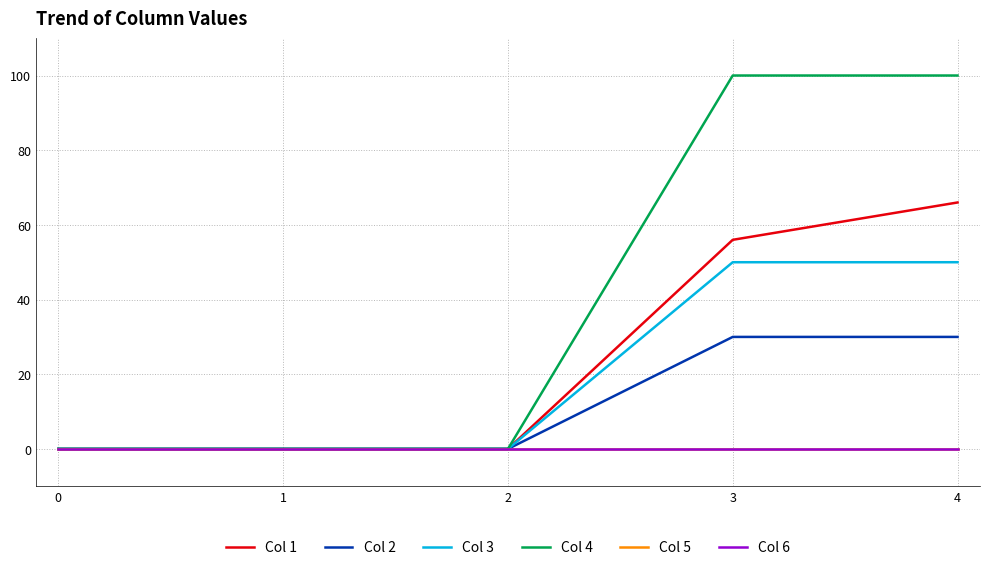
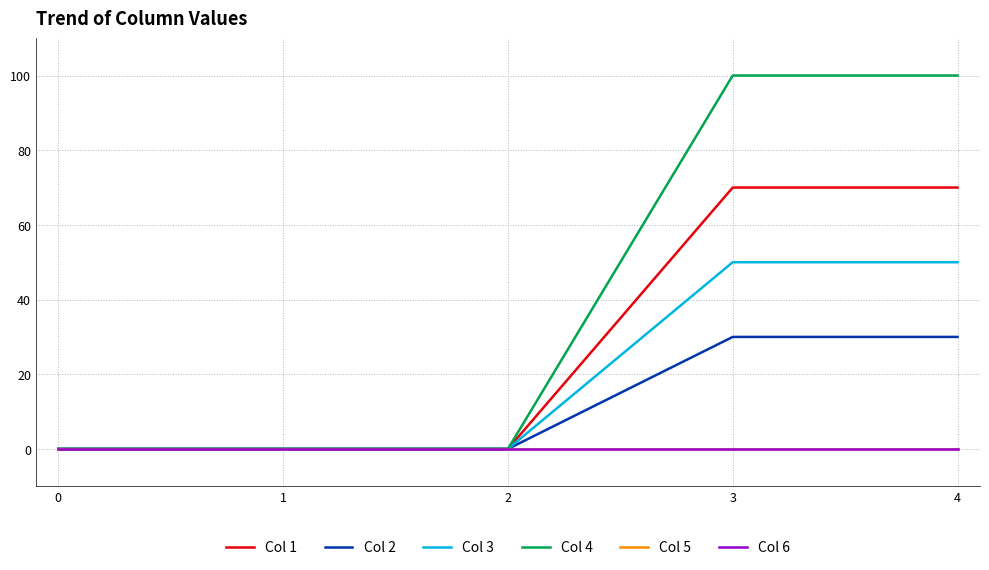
Col 1, 3: 56 -> 70
Col 1, 4: 66 -> 70
